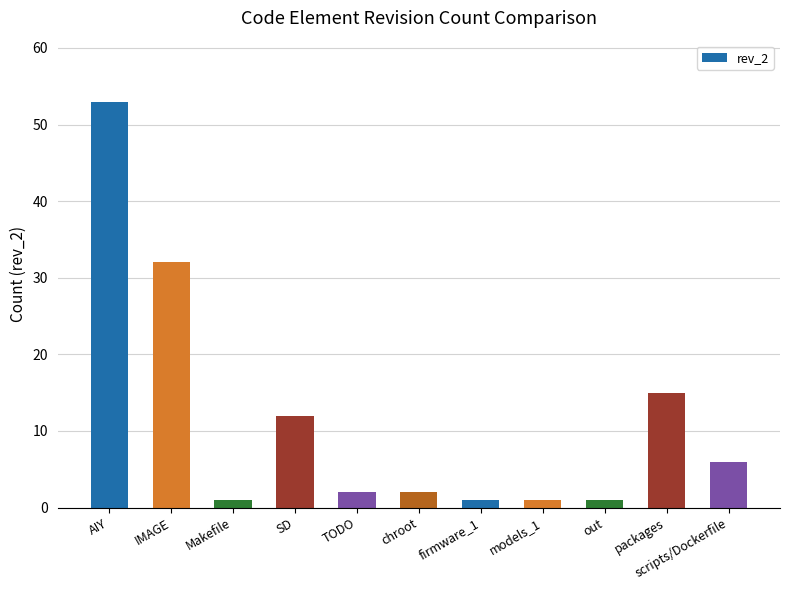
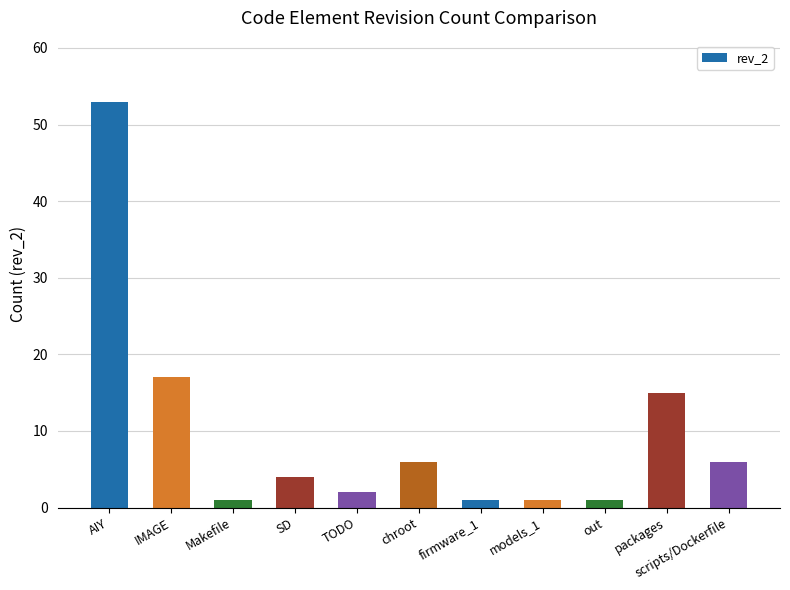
IMAGE: 32 -> 17
SD: 12 -> 4
chroot: 2 -> 6
